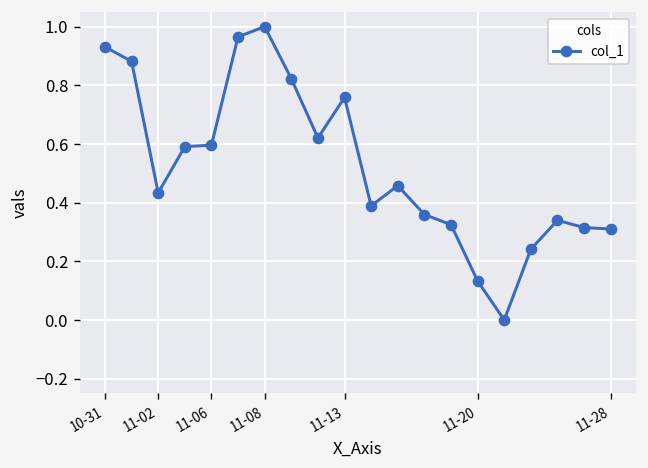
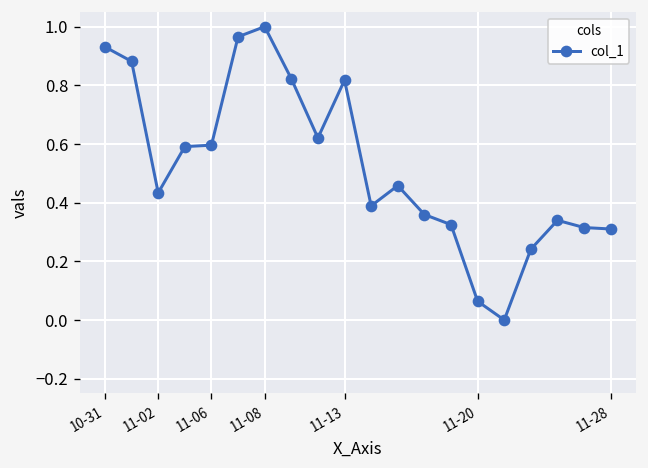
11-13: 0.76 -> 0.82
11-20: 0.13 -> 0.06
